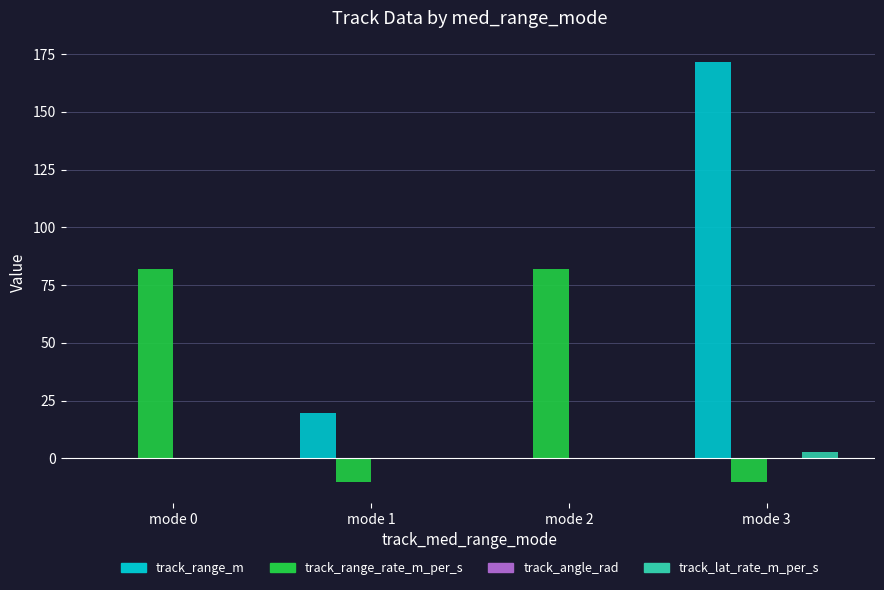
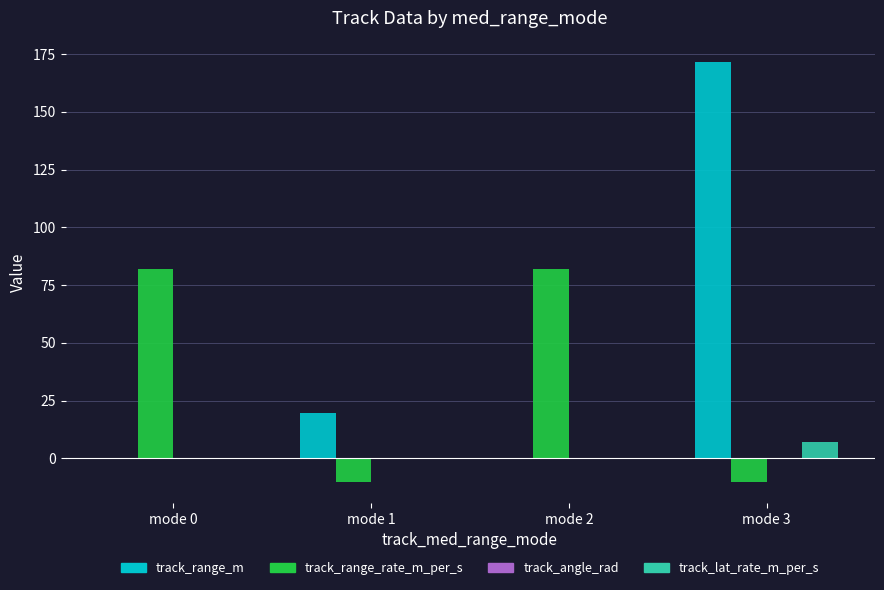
track_lat_rate_m_per_s, mode 3: 3 -> 7
